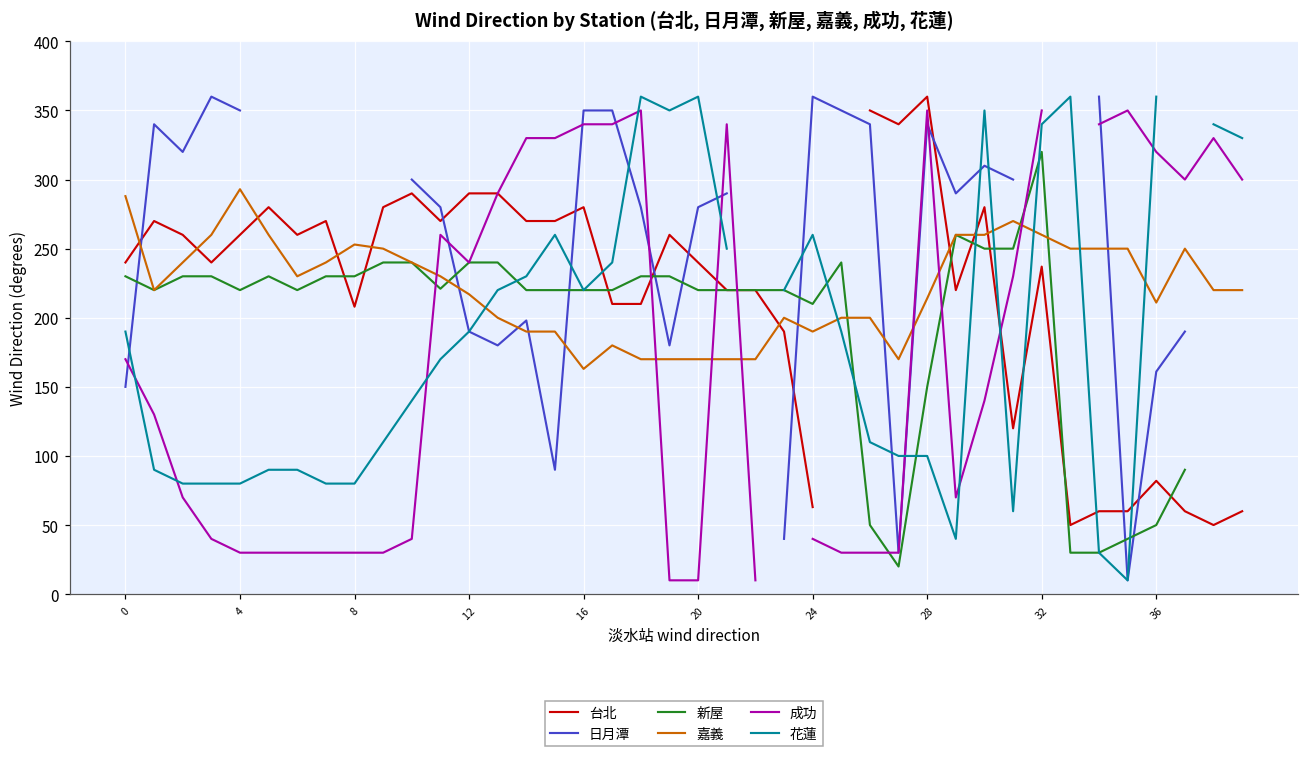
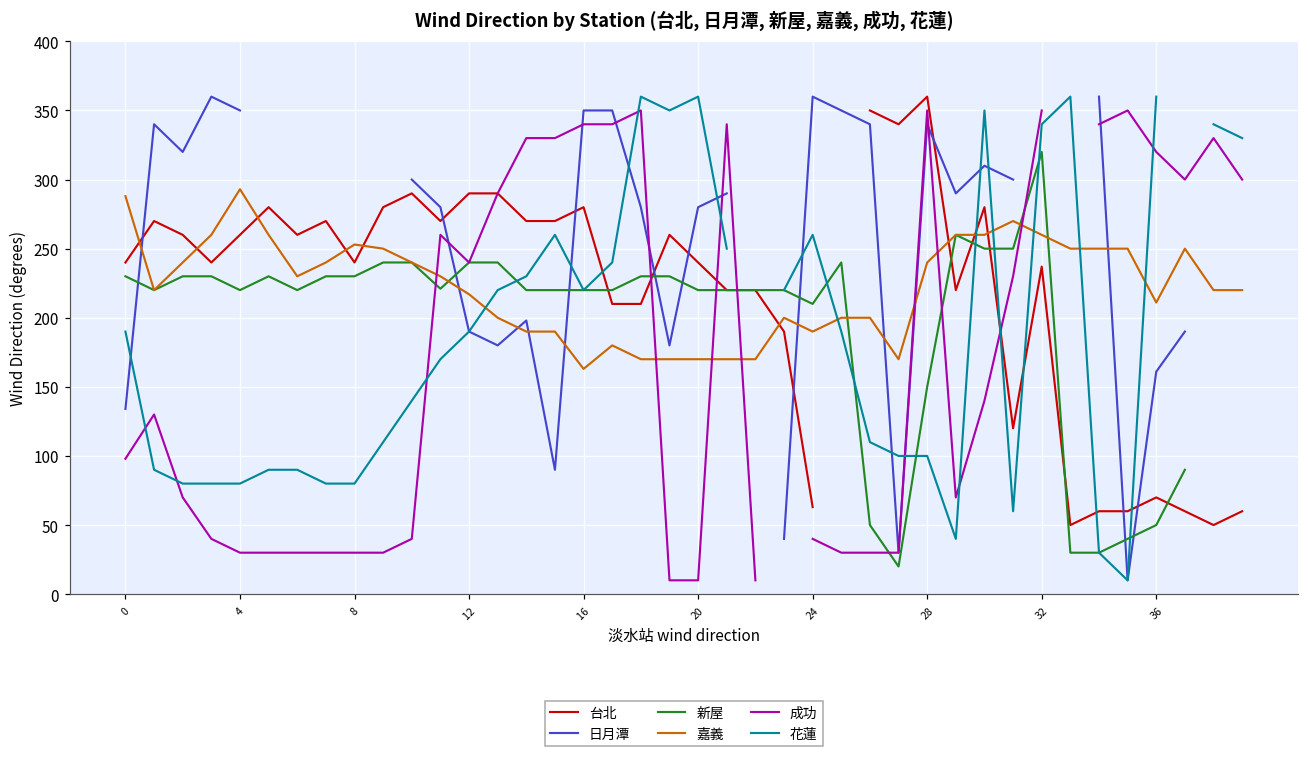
日月潭, 0: 150 -> 134
成功, 0: 170 -> 98
台北, 8: 208 -> 240
嘉義, 28: 214 -> 240
台北, 36: 82 -> 70
